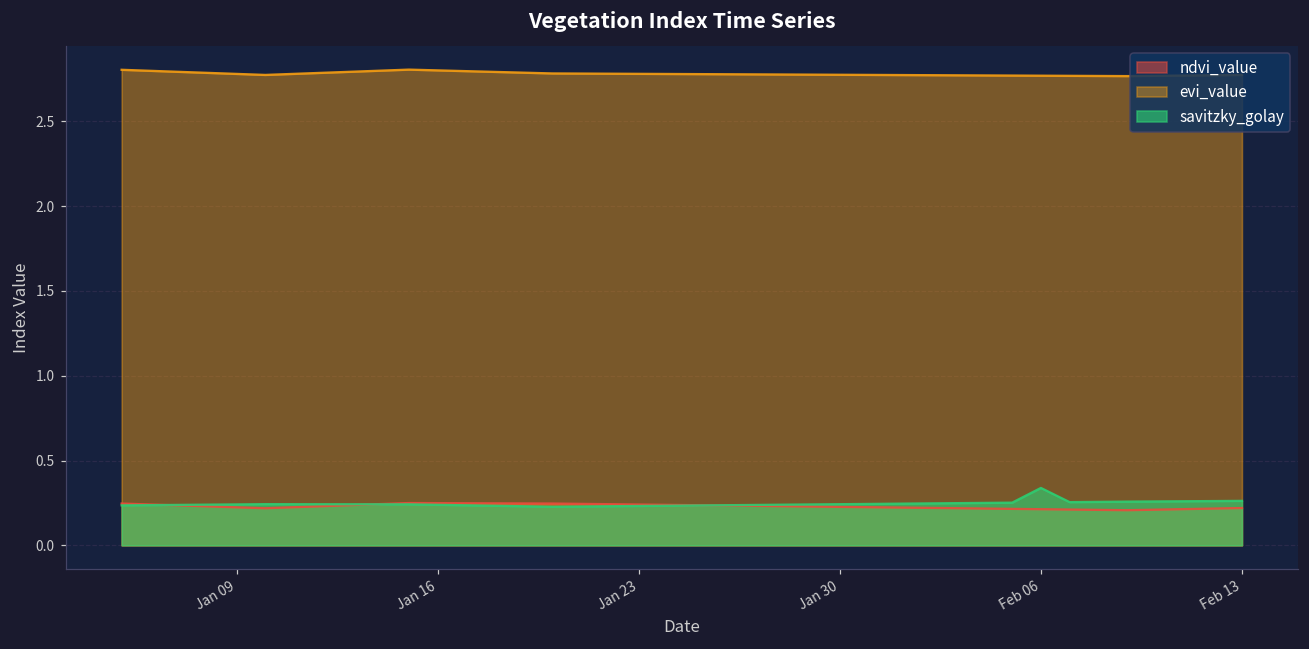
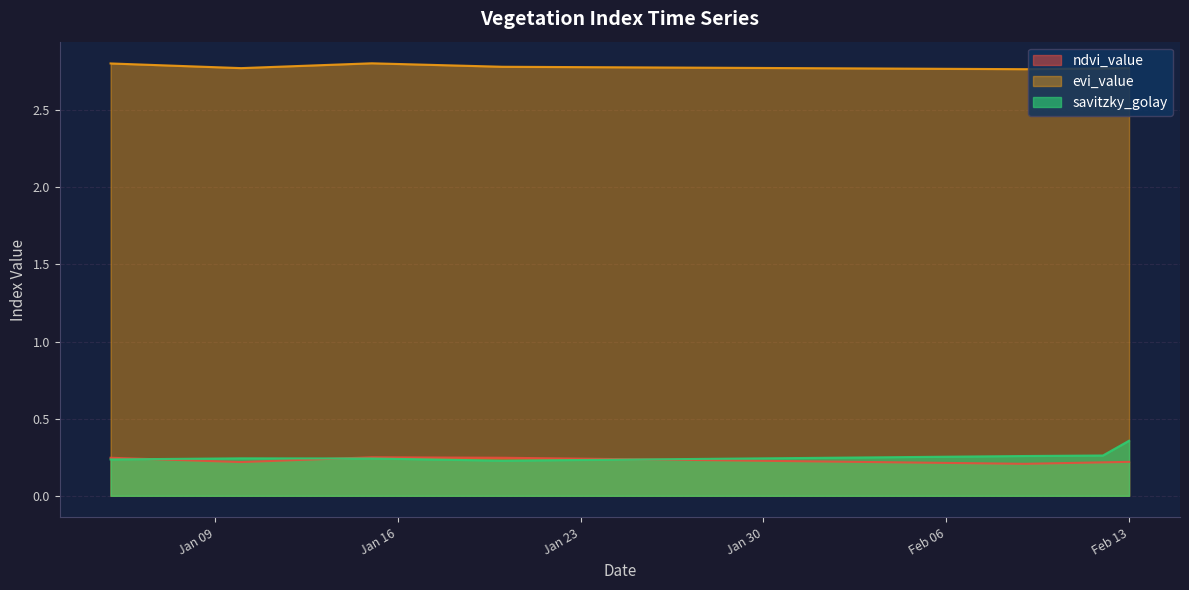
savitzky_golay, Feb 06: 0.34 -> 0.25
savitzky_golay, Feb 13: 0.26 -> 0.36
